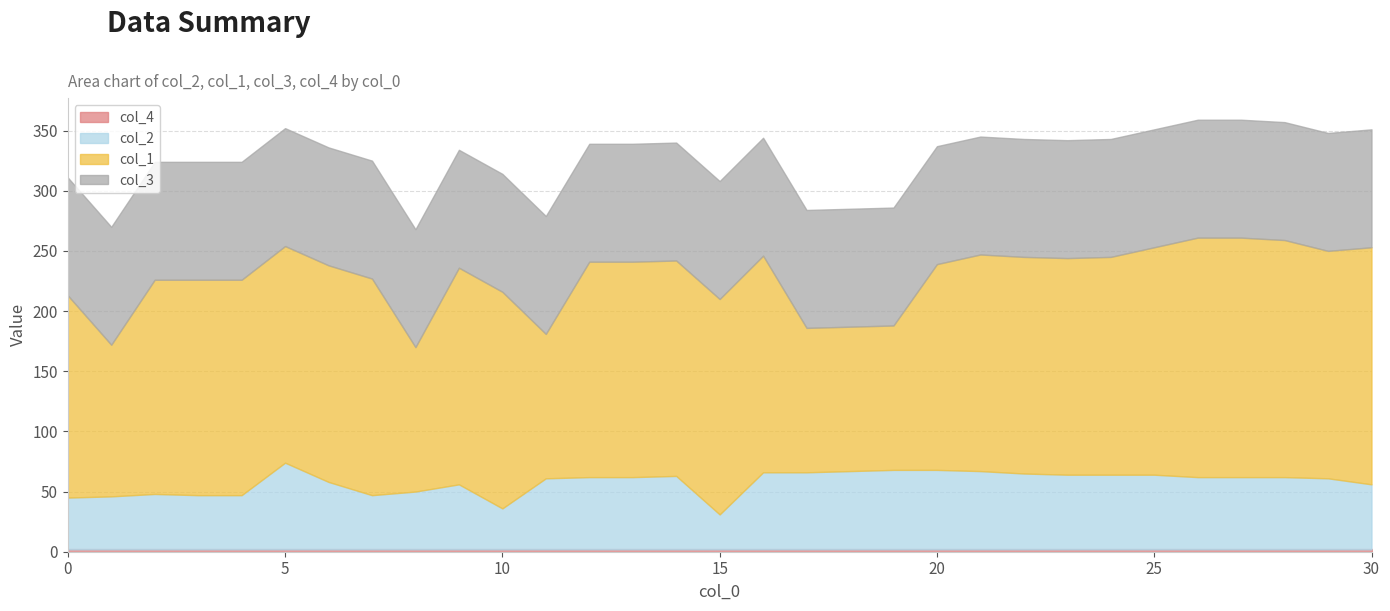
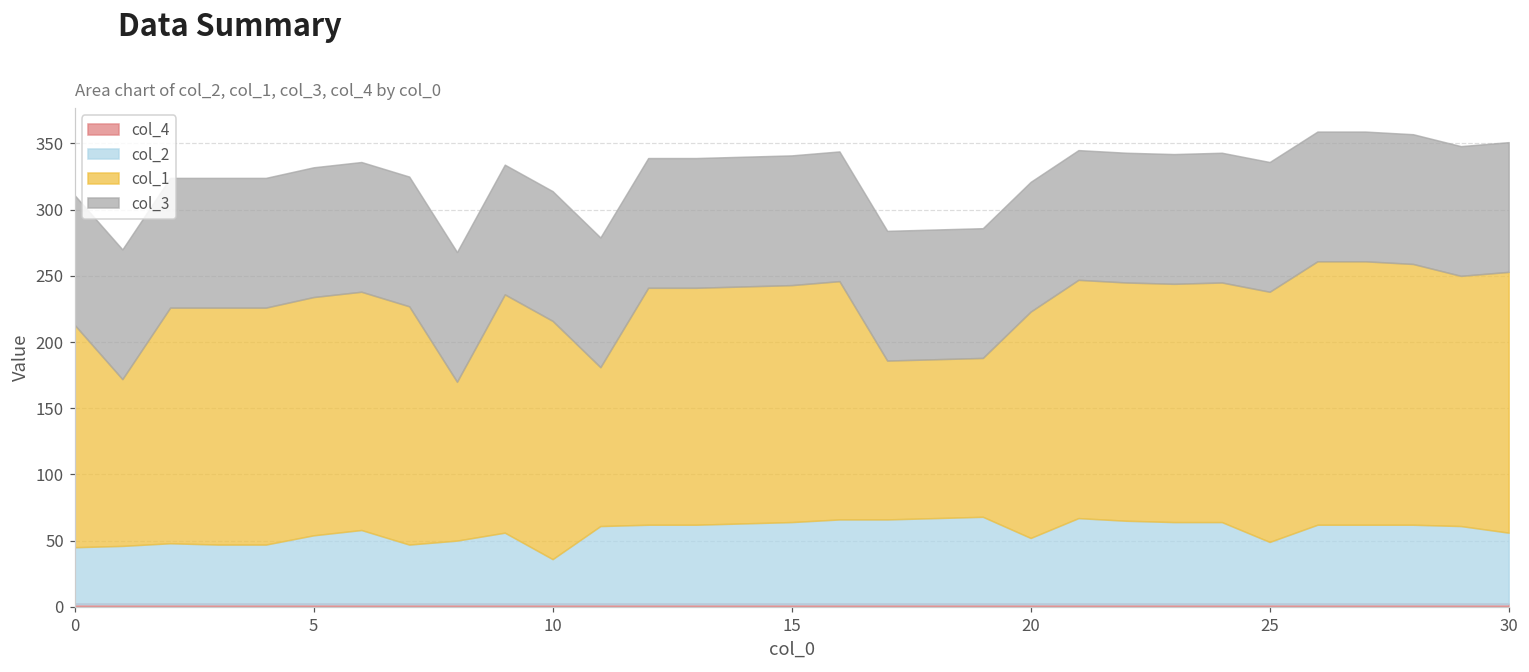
col_2, 5: 72 -> 52
col_2, 15: 29 -> 62
col_2, 20: 66 -> 50
col_2, 25: 62 -> 47
